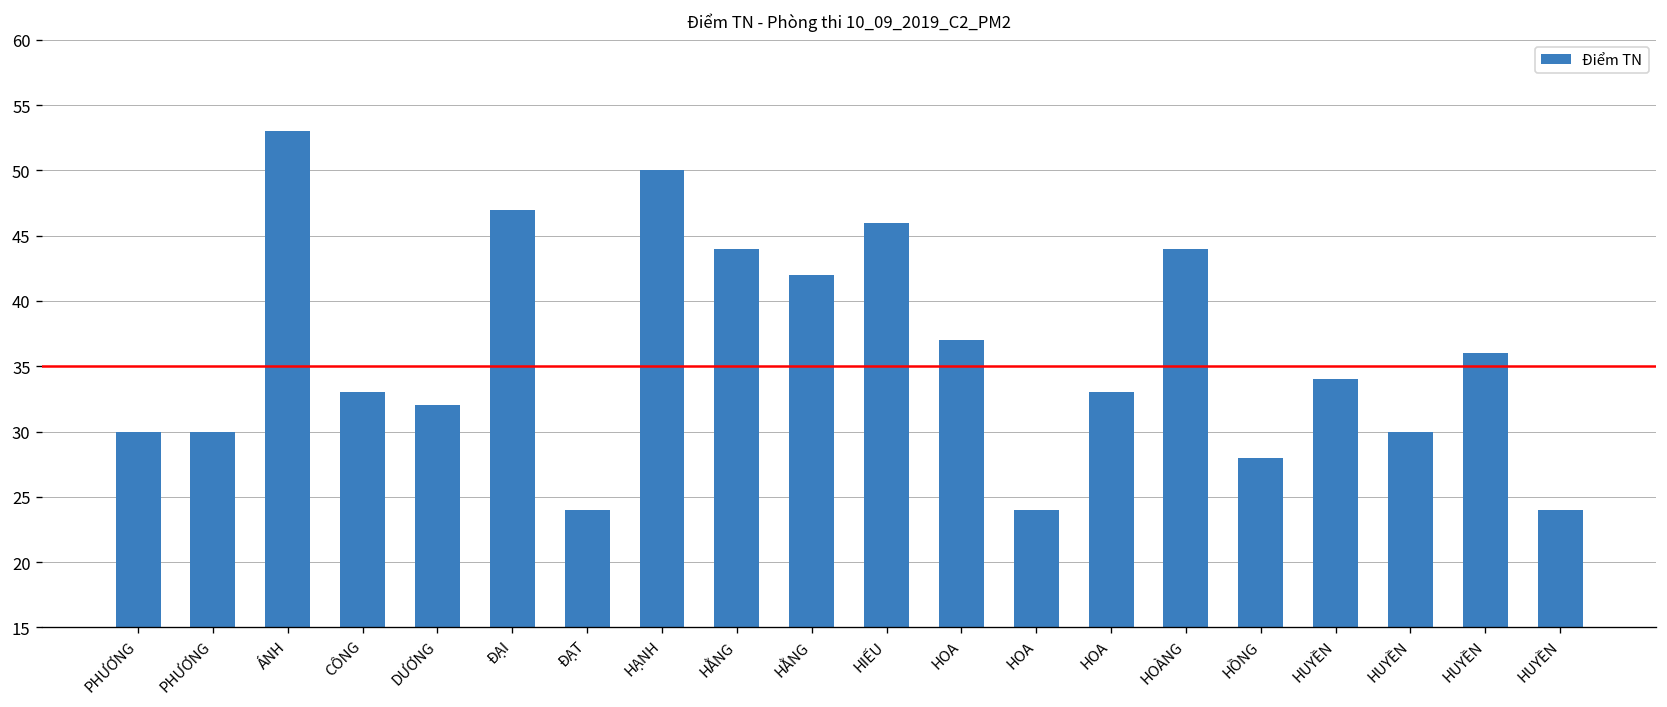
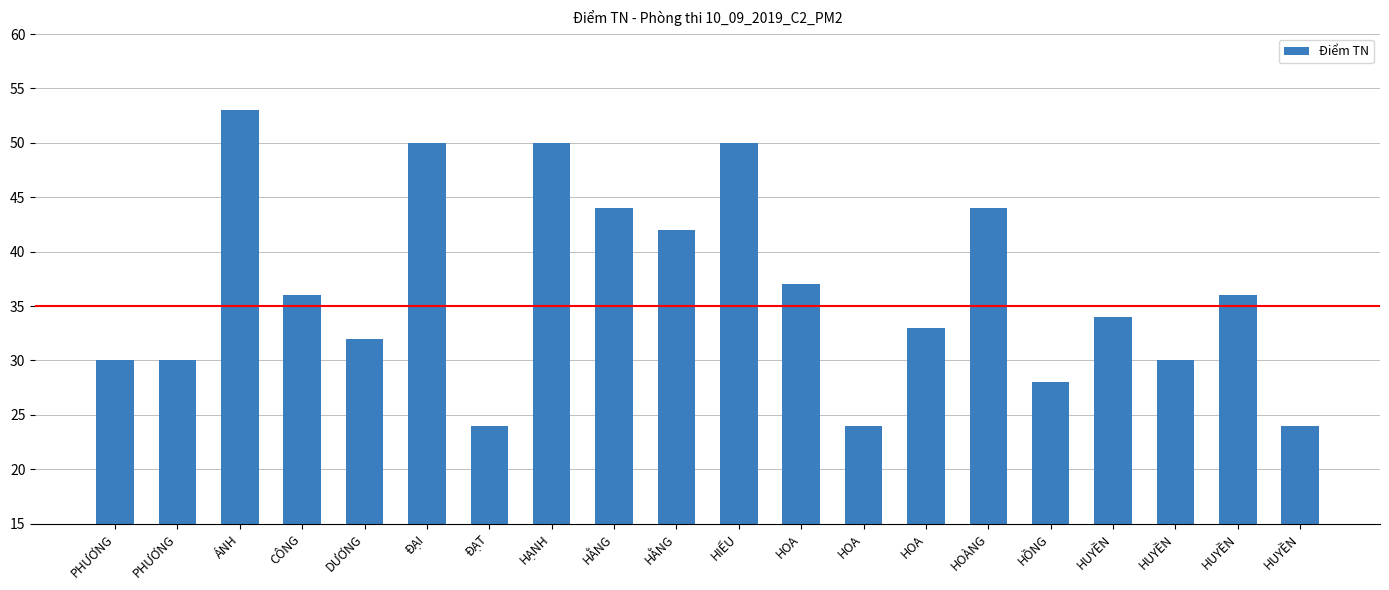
CÔNG: 33 -> 36
ĐẠI: 47 -> 50
HIẾU: 46 -> 50
